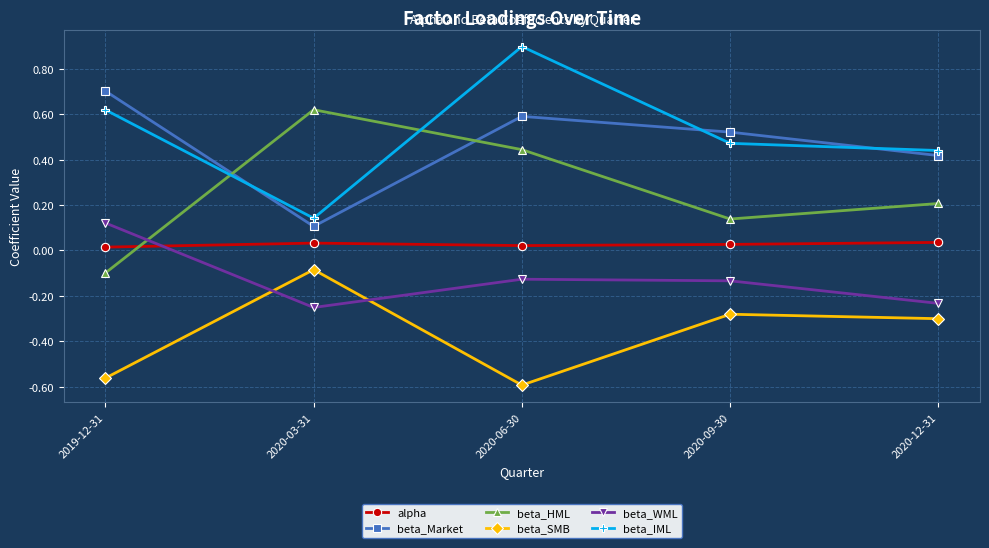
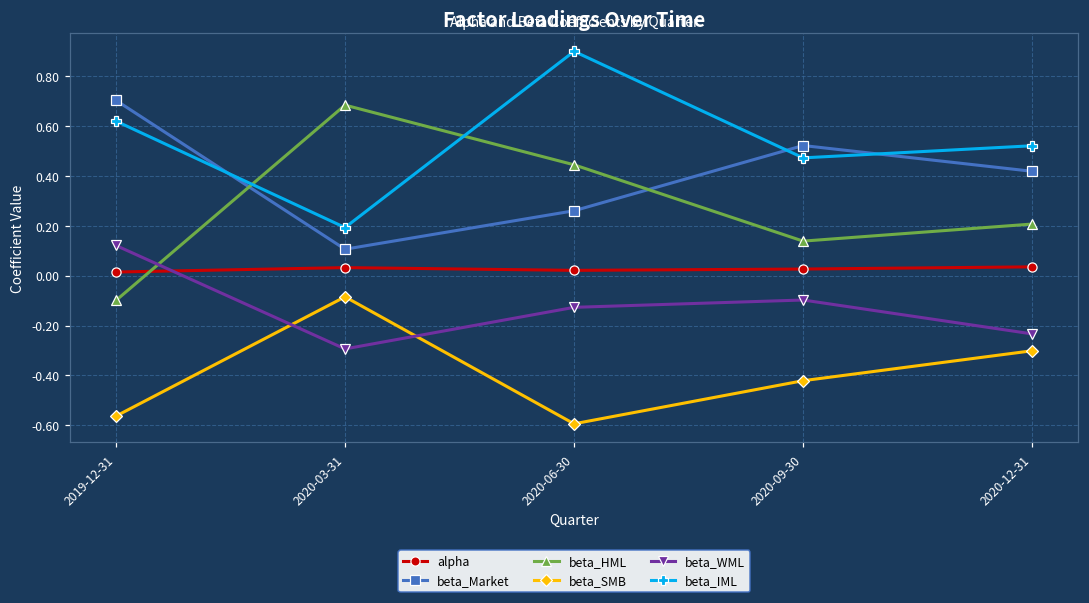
beta_HML, 2020-03-31: 0.62 -> 0.68
beta_WML, 2020-03-31: -0.25 -> -0.29
beta_IML, 2020-03-31: 0.14 -> 0.19
beta_Market, 2020-06-30: 0.59 -> 0.26
beta_SMB, 2020-09-30: -0.28 -> -0.42
beta_WML, 2020-09-30: -0.13 -> -0.10
beta_IML, 2020-12-31: 0.44 -> 0.52
